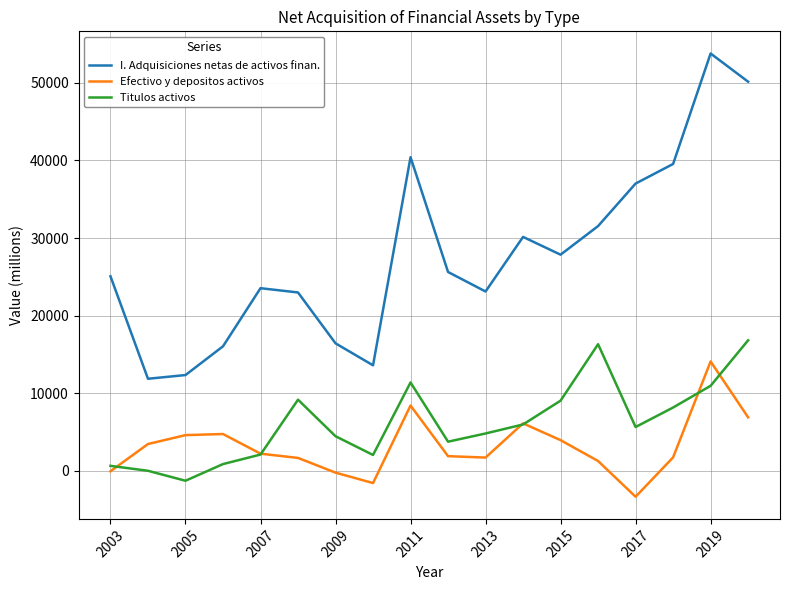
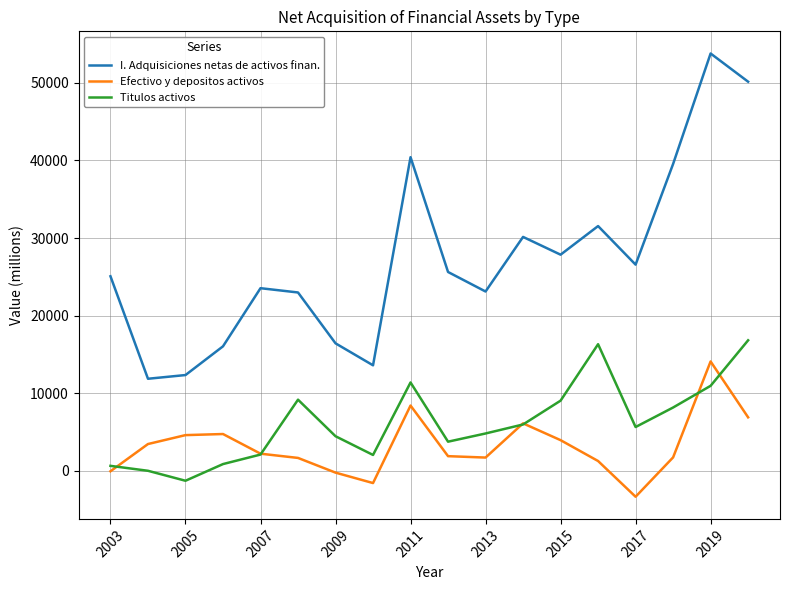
I. Adquisiciones netas de activos finan., 2017: 37000 -> 27000
